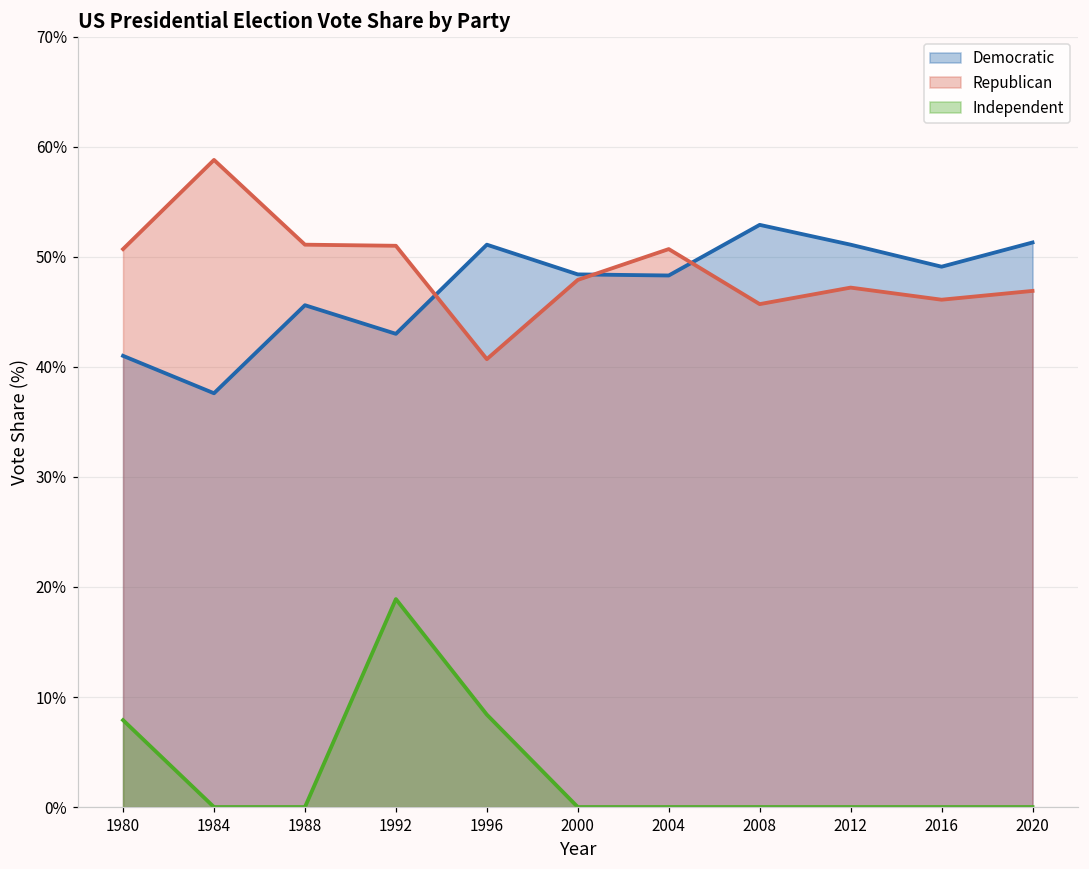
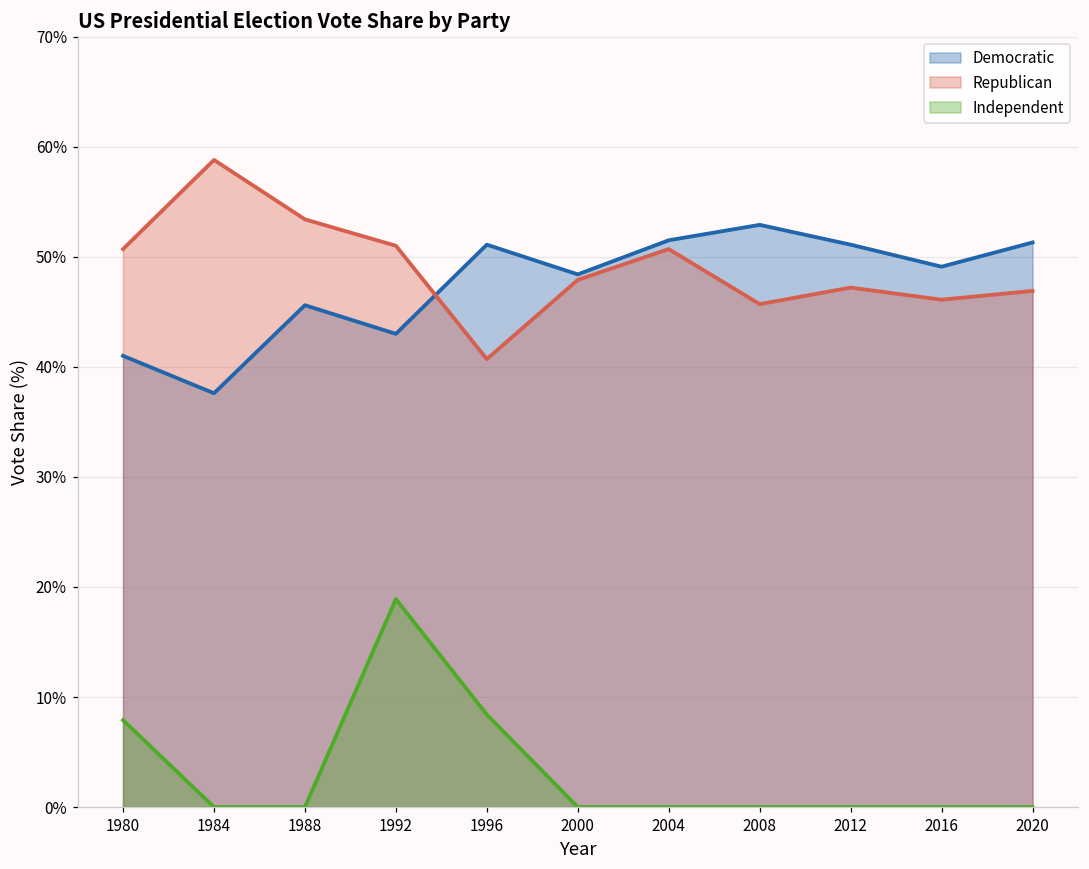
Republican, 1988: 51.1% -> 53.4%
Democratic, 2004: 48.3% -> 51.5%
